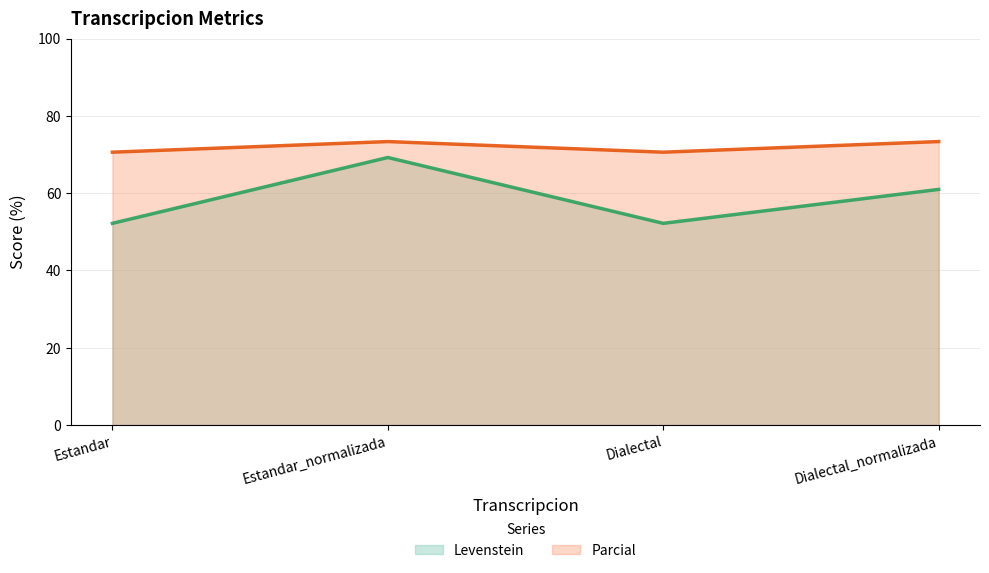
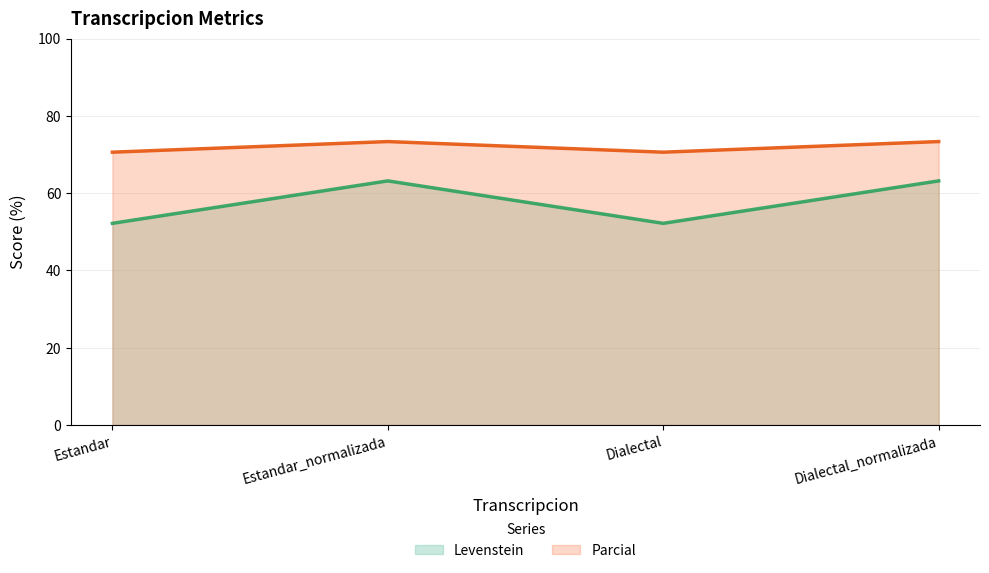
Levenstein, Estandar_normalizada: 69 -> 63
Levenstein, Dialectal_normalizada: 61 -> 63
